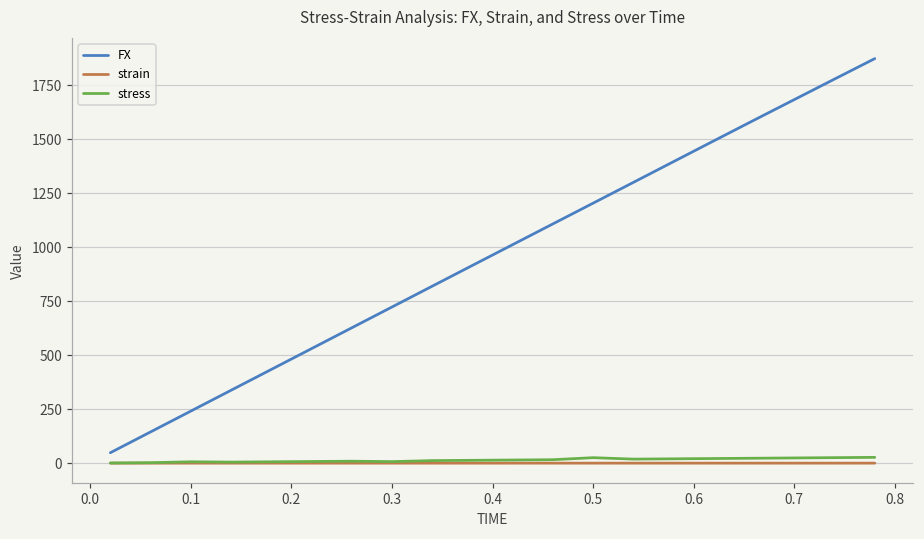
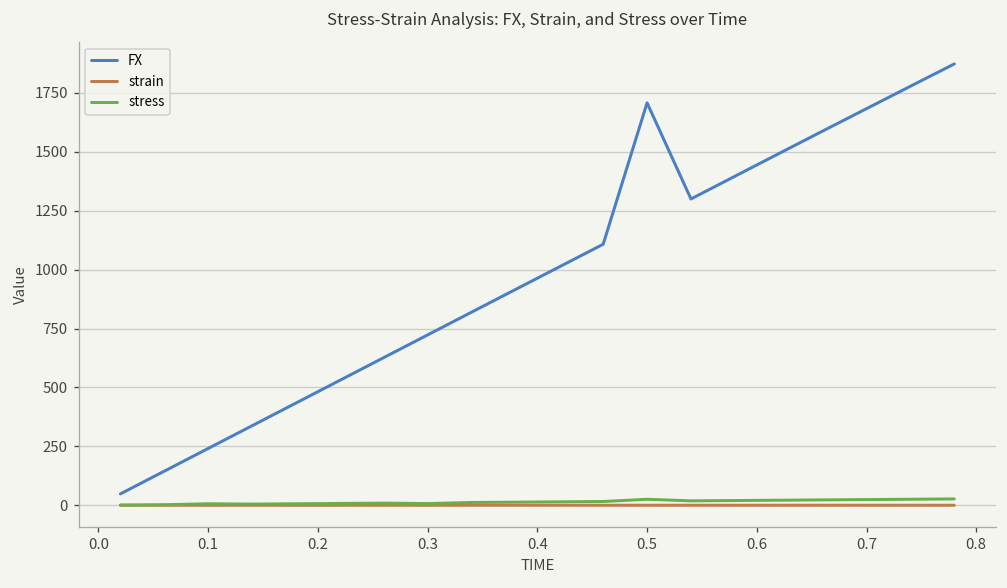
FX, 0.5: 1200 -> 1710
